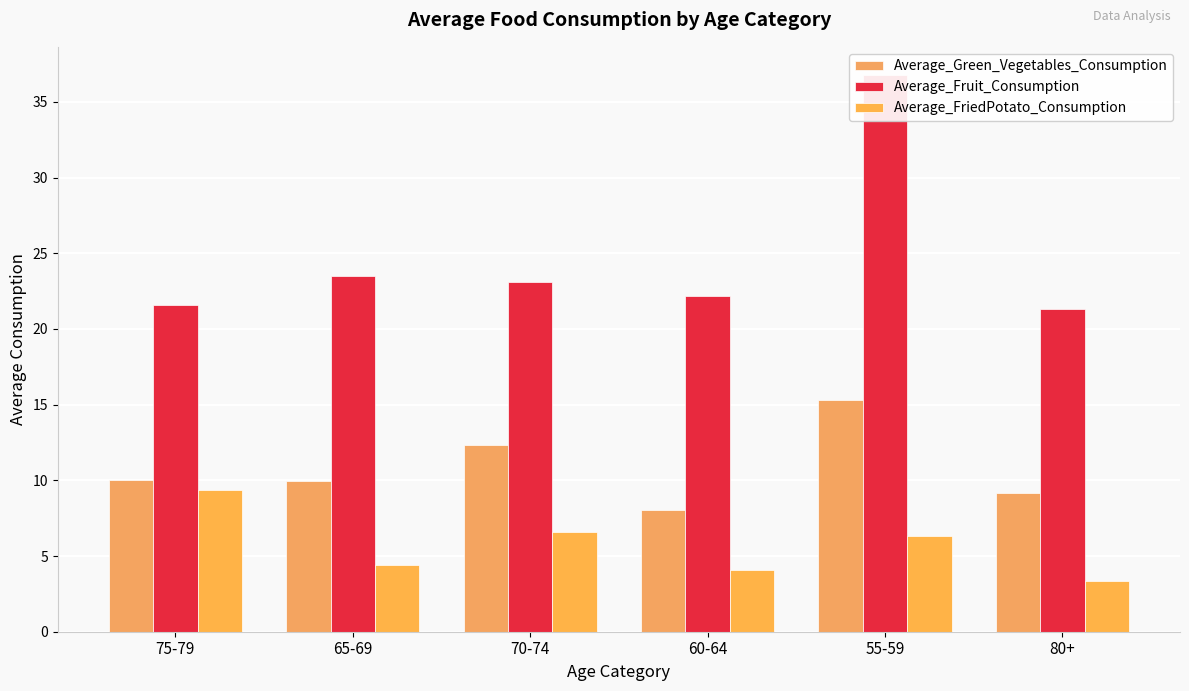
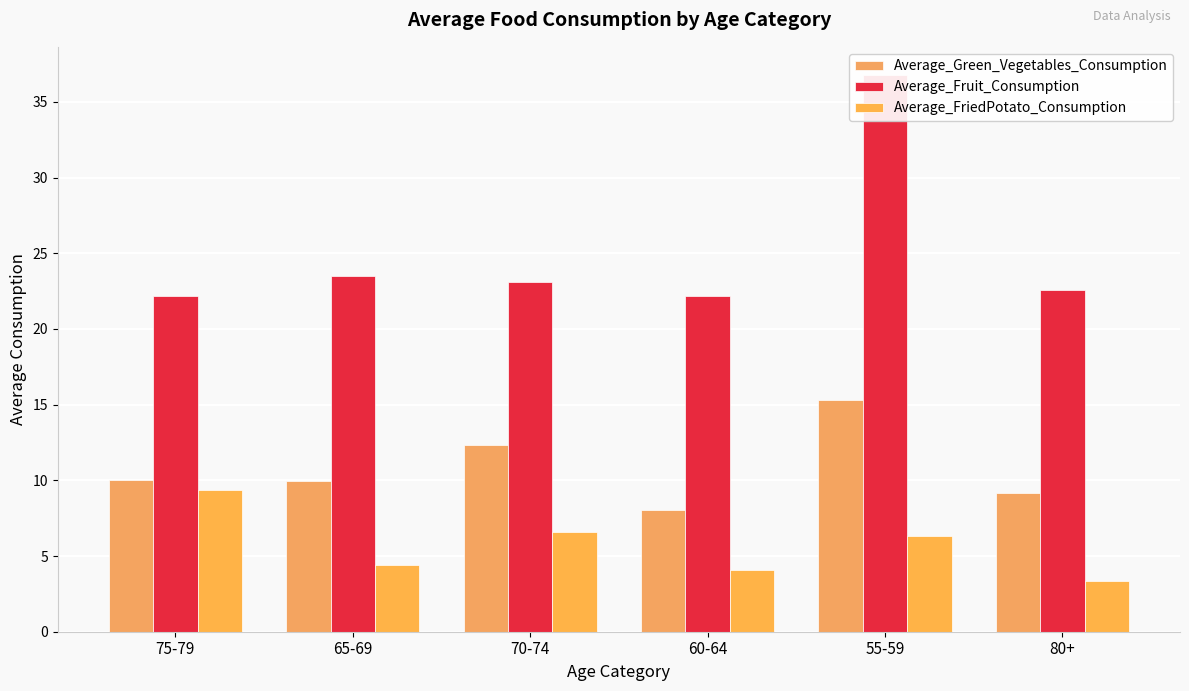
Average_Fruit_Consumption, 75-79: 21.6 -> 22.2
Average_Fruit_Consumption, 80+: 21.3 -> 22.5
